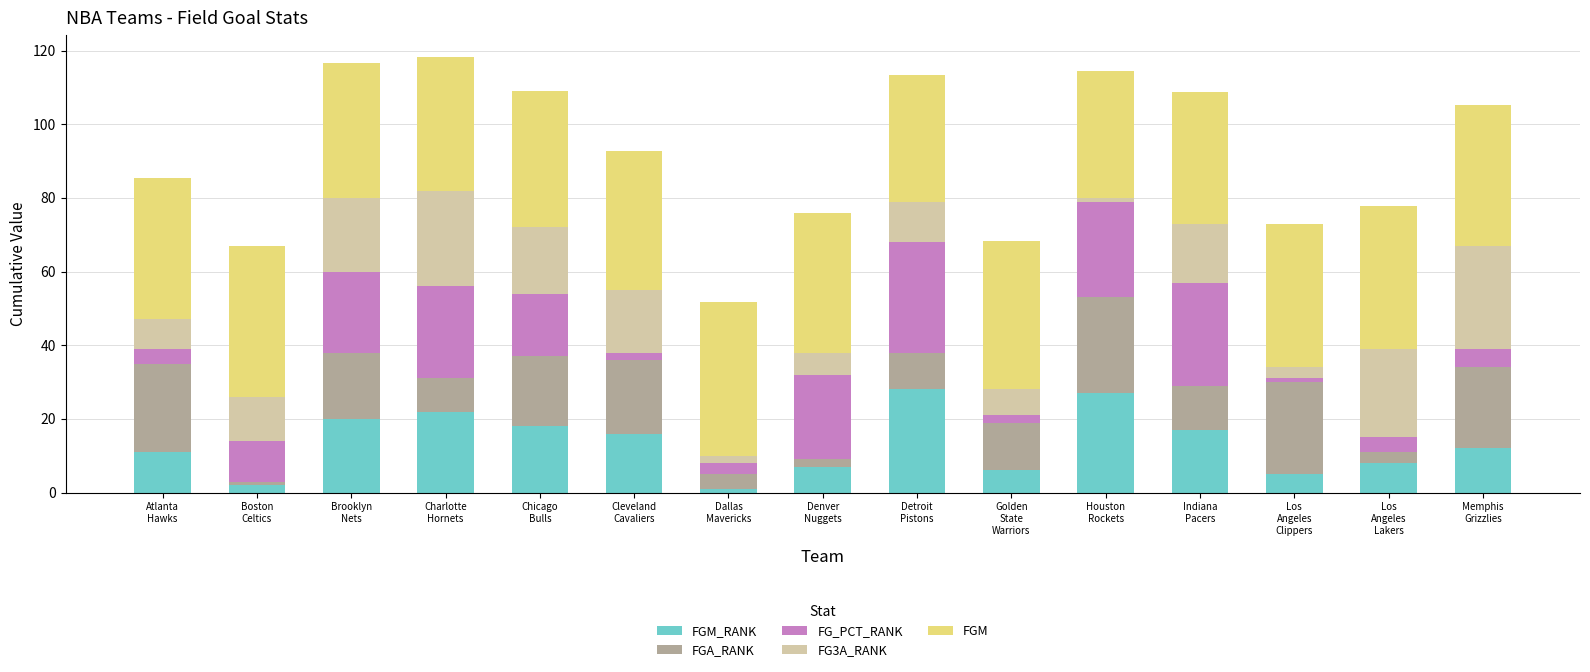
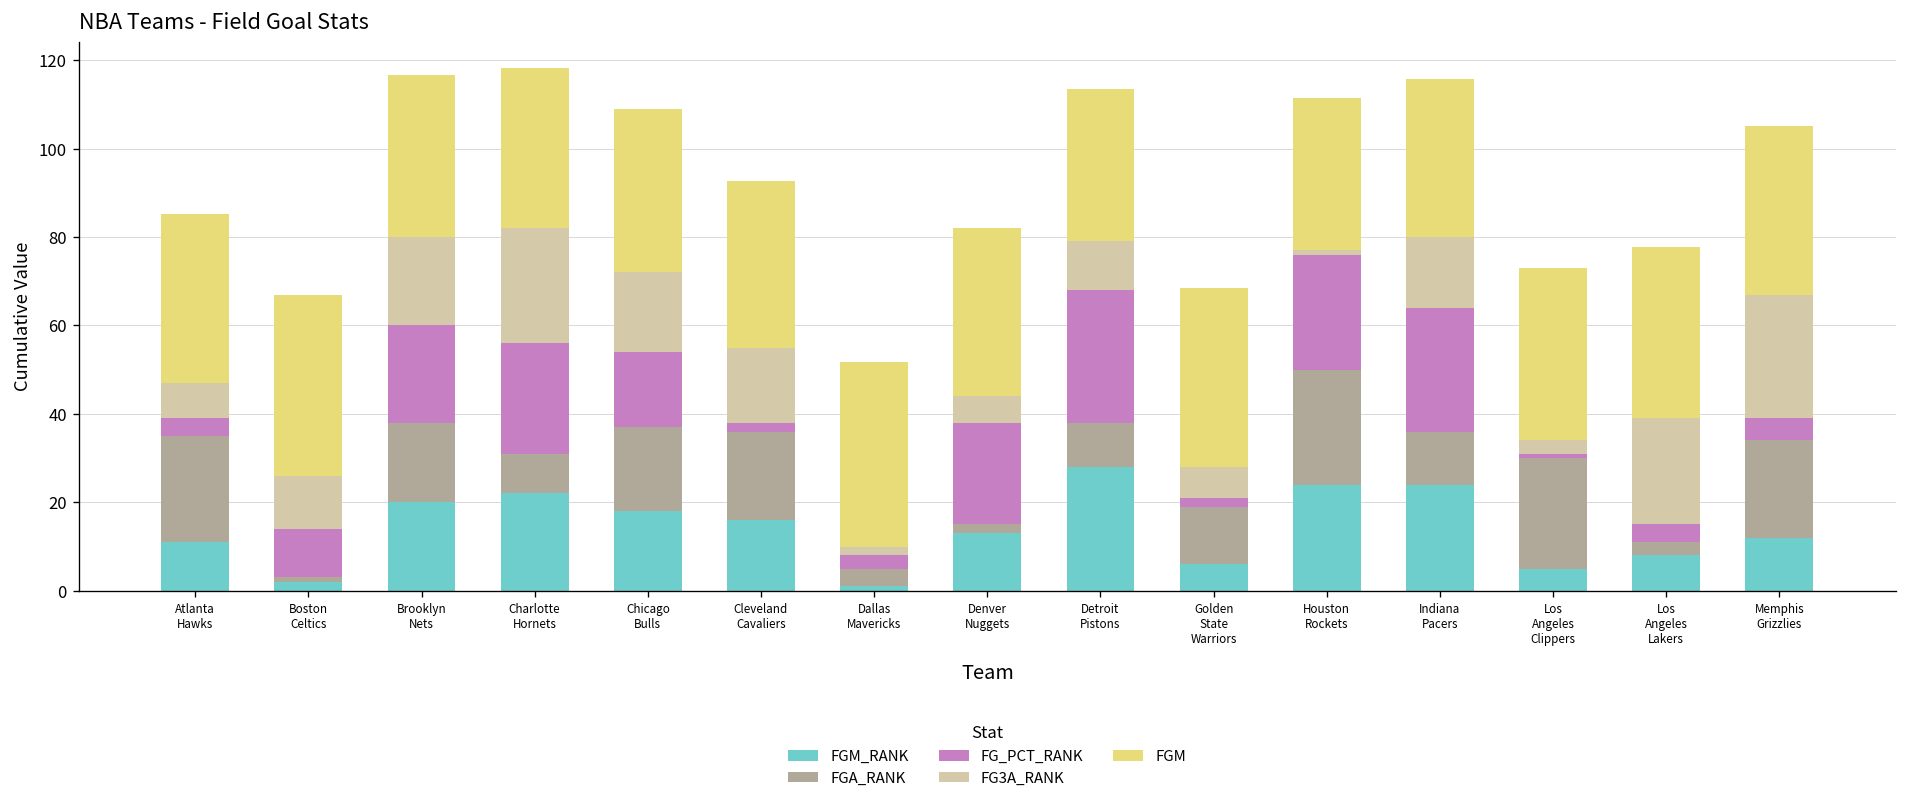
FGM_RANK, Denver Nuggets: 7 -> 13
FGM_RANK, Houston Rockets: 27 -> 24
FGM_RANK, Indiana Pacers: 17 -> 24
